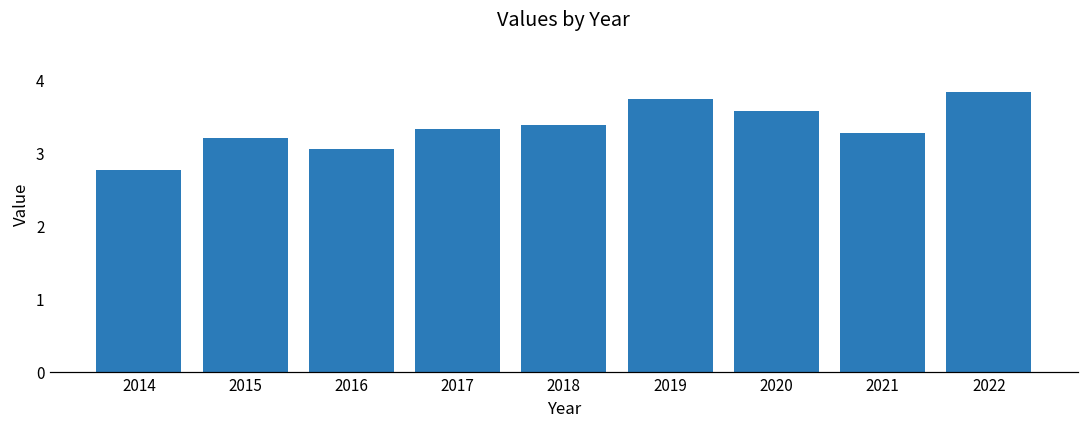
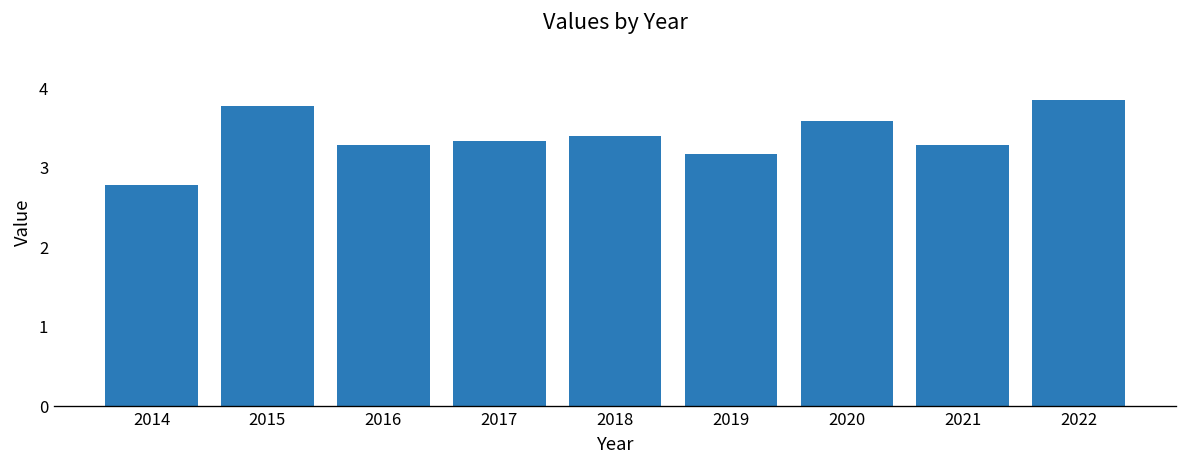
2015: 3.2 -> 3.8
2016: 3.1 -> 3.3
2019: 3.8 -> 3.2
